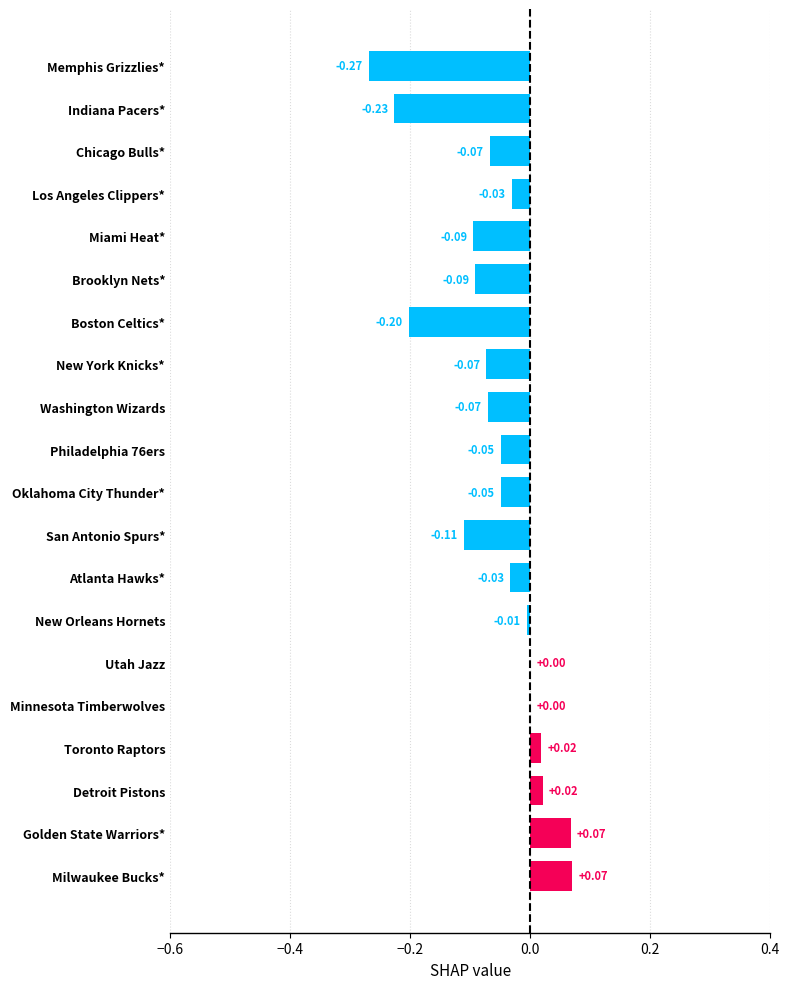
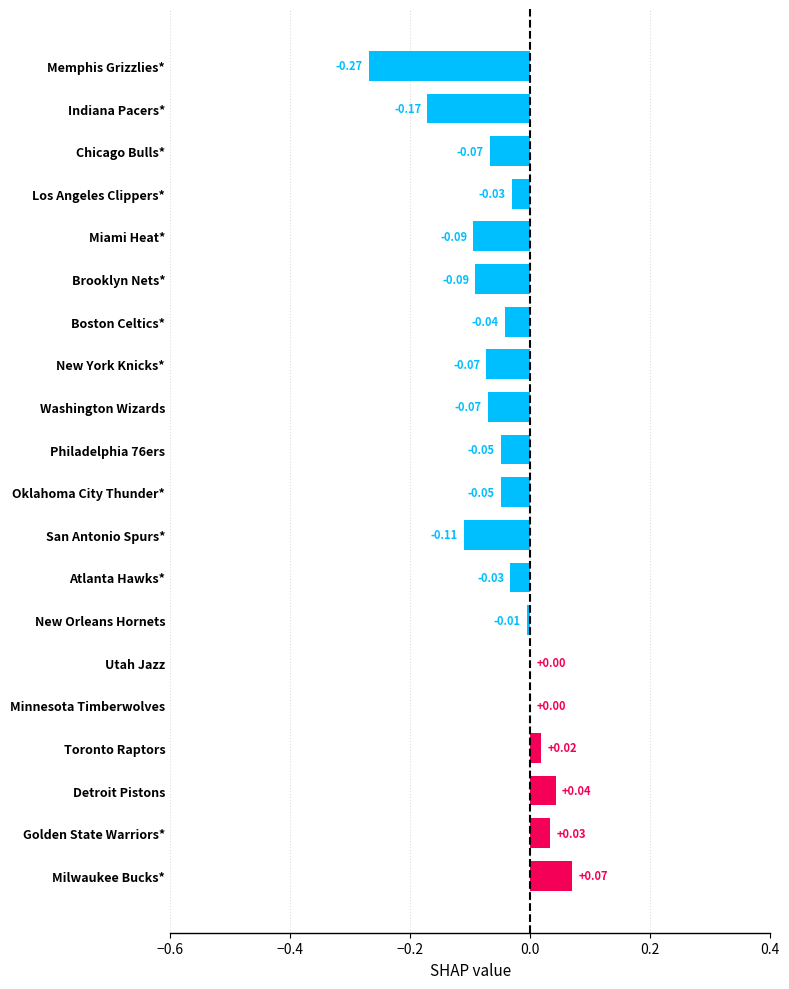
Indiana Pacers*: -0.23 -> -0.17
Boston Celtics*: -0.20 -> -0.04
Detroit Pistons: +0.02 -> +0.04
Golden State Warriors*: +0.07 -> +0.03
